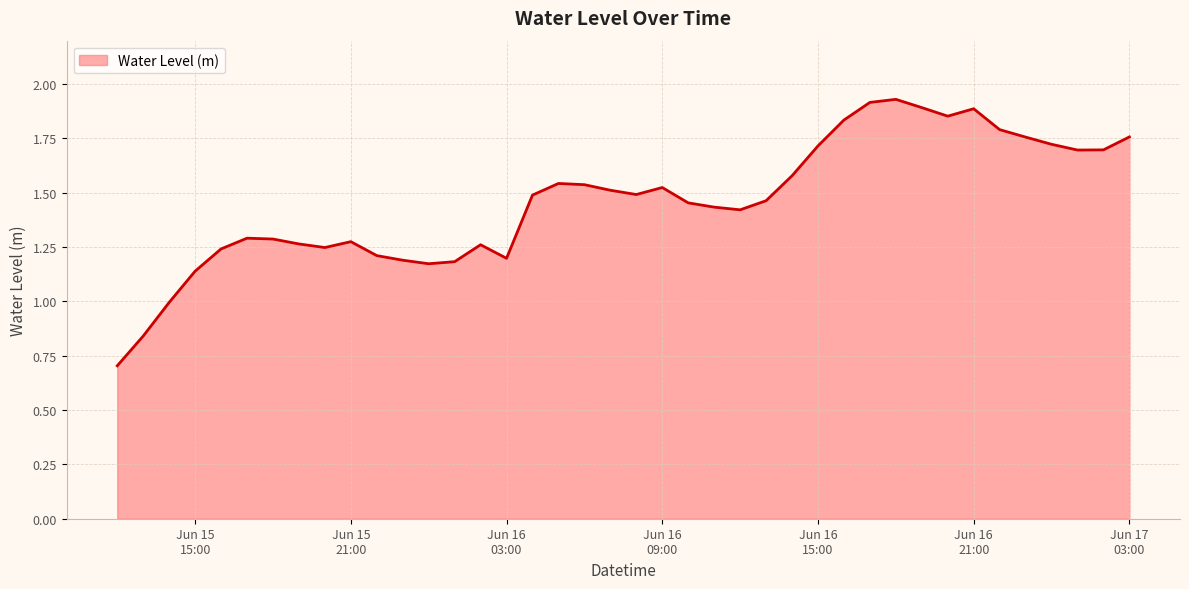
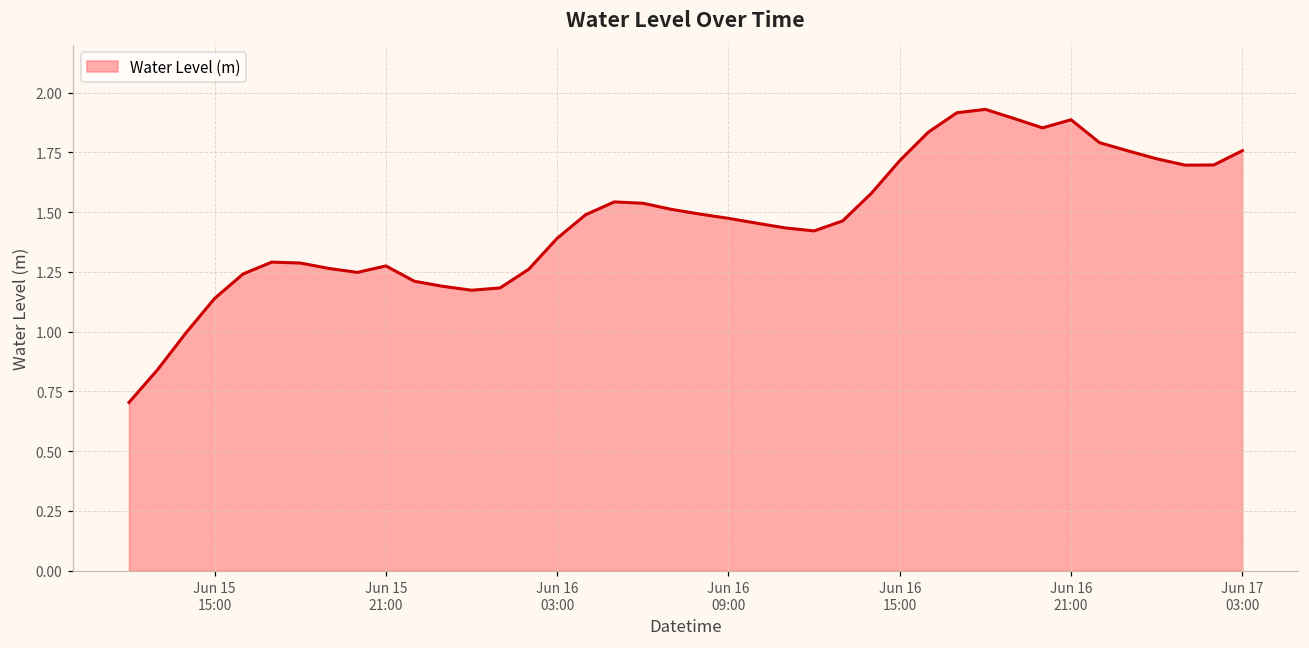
Jun 16 03:00: 1.20 -> 1.39
Jun 16 09:00: 1.52 -> 1.47
